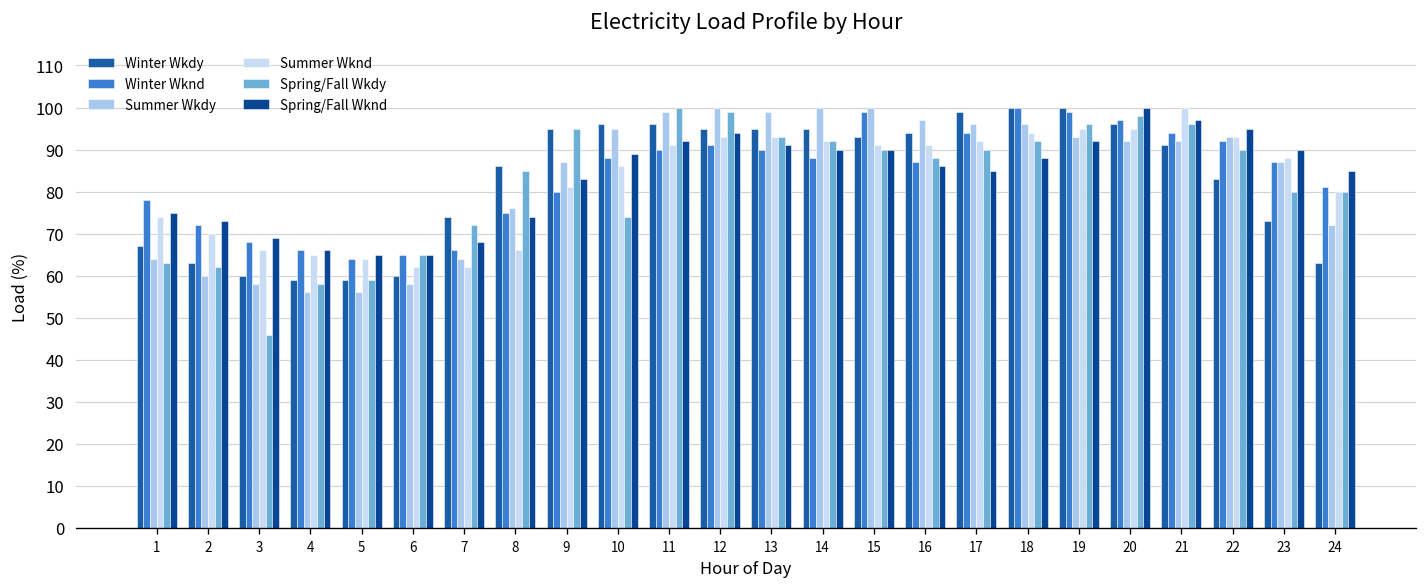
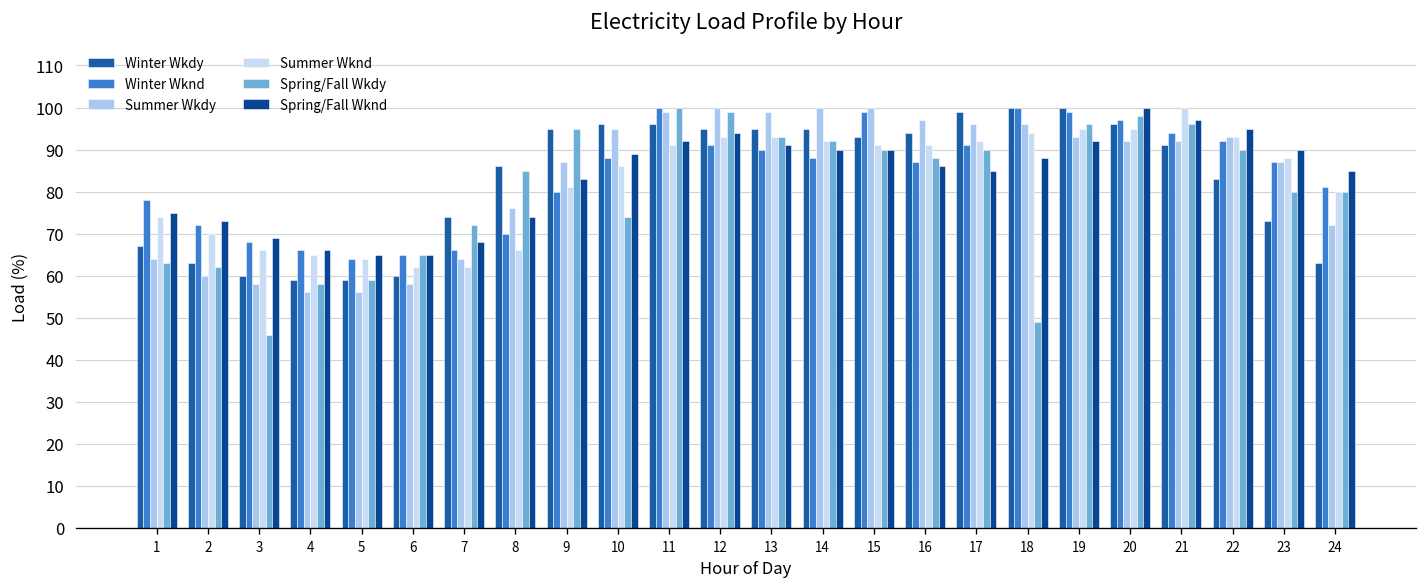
Winter Wknd, 8: 75 -> 70
Winter Wknd, 11: 90 -> 100
Winter Wknd, 17: 94 -> 91
Spring/Fall Wkdy, 18: 92 -> 49
